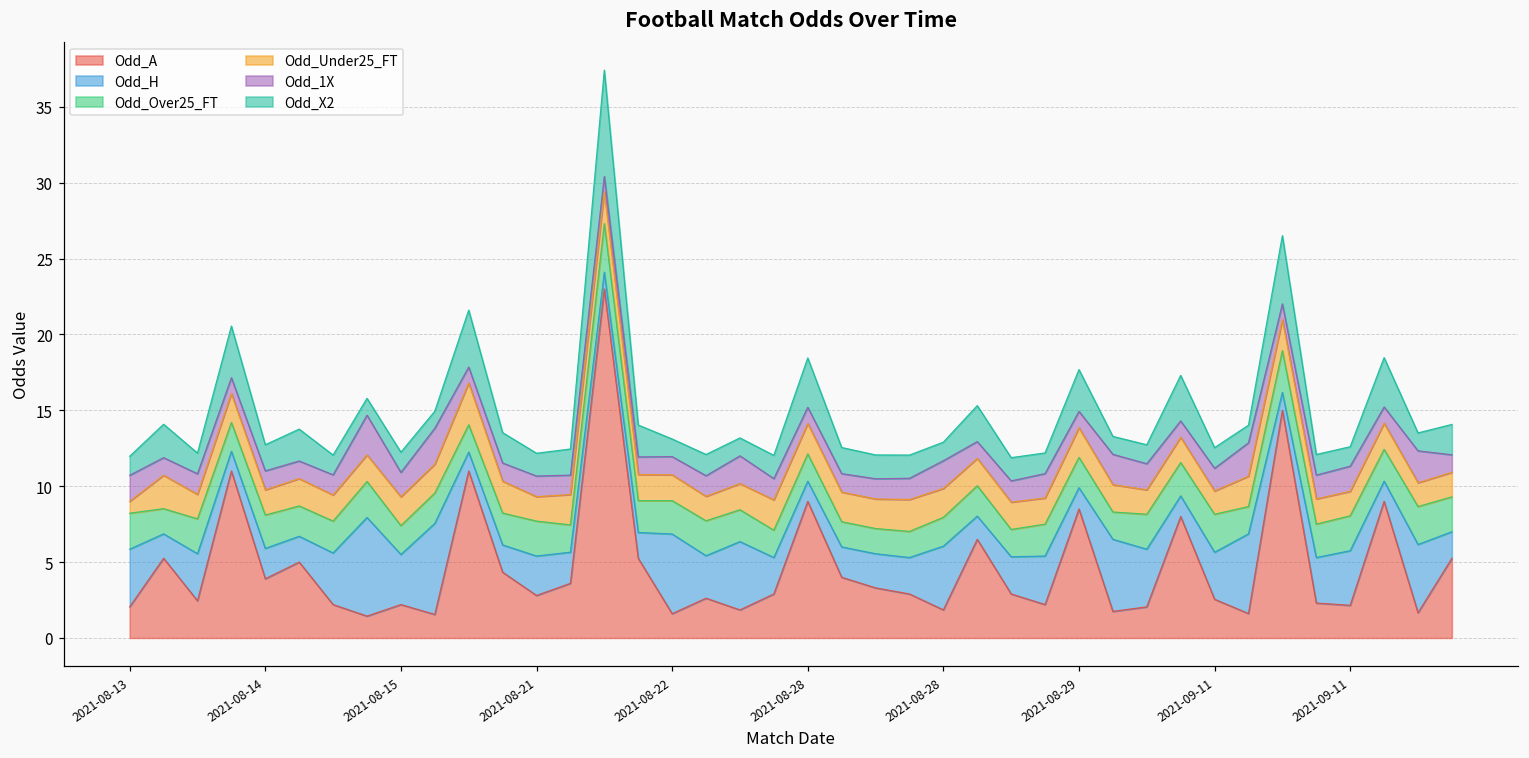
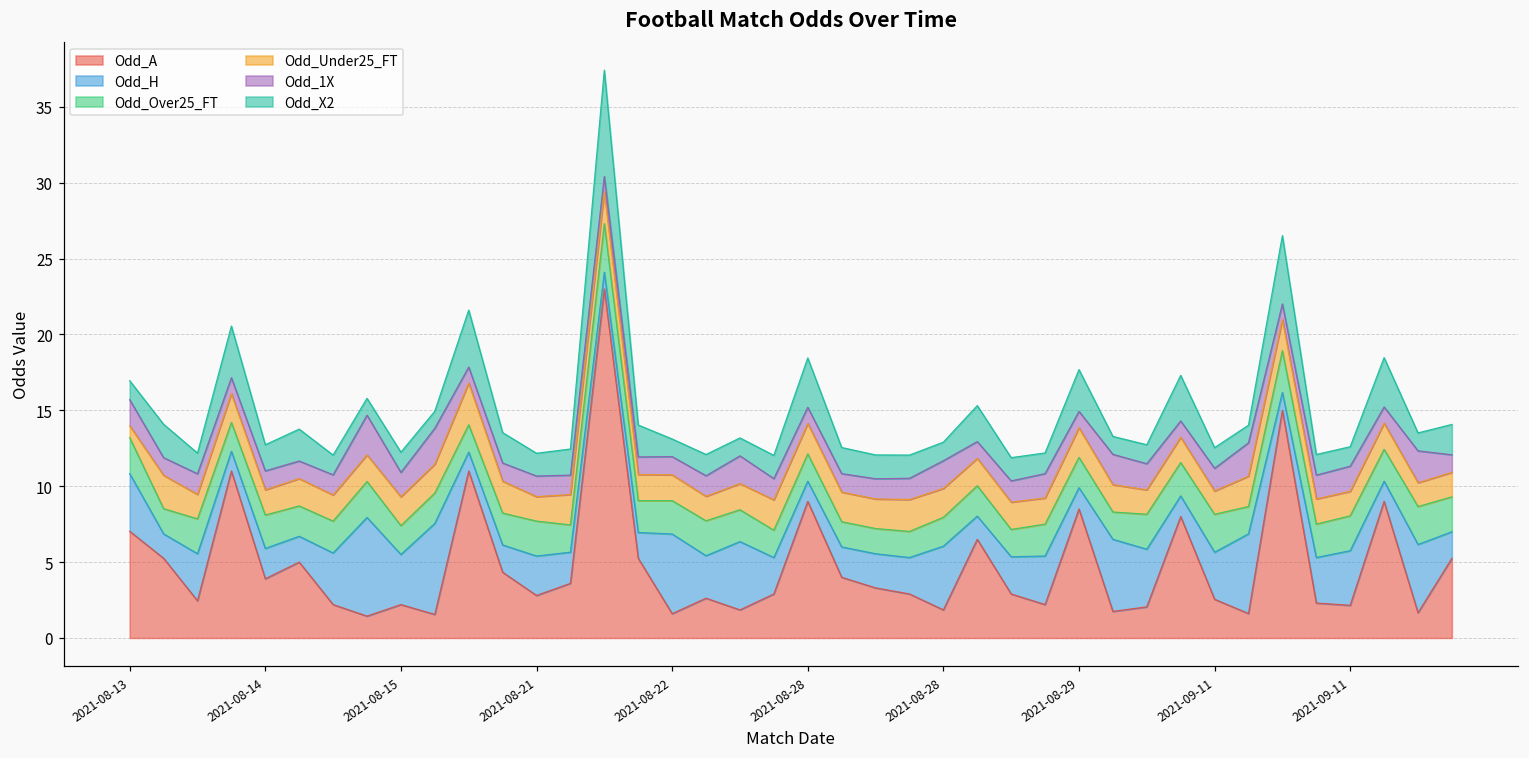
Odd_A, 2021-08-13: 2.1 -> 7.0
